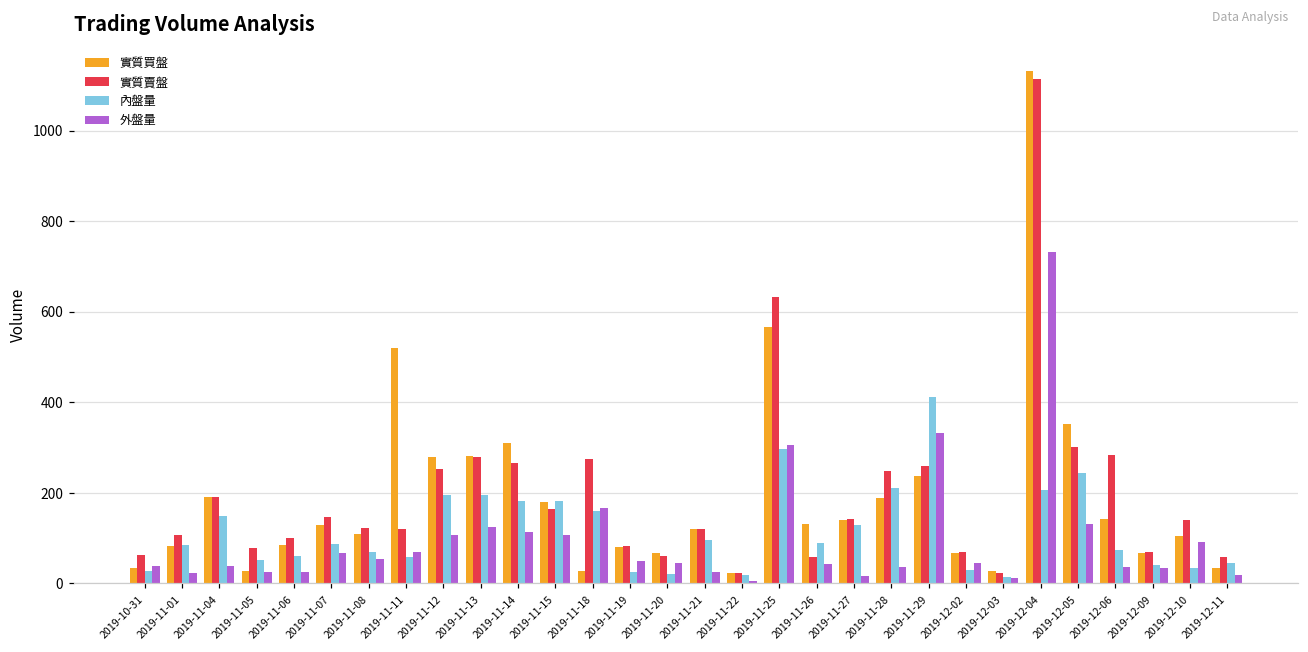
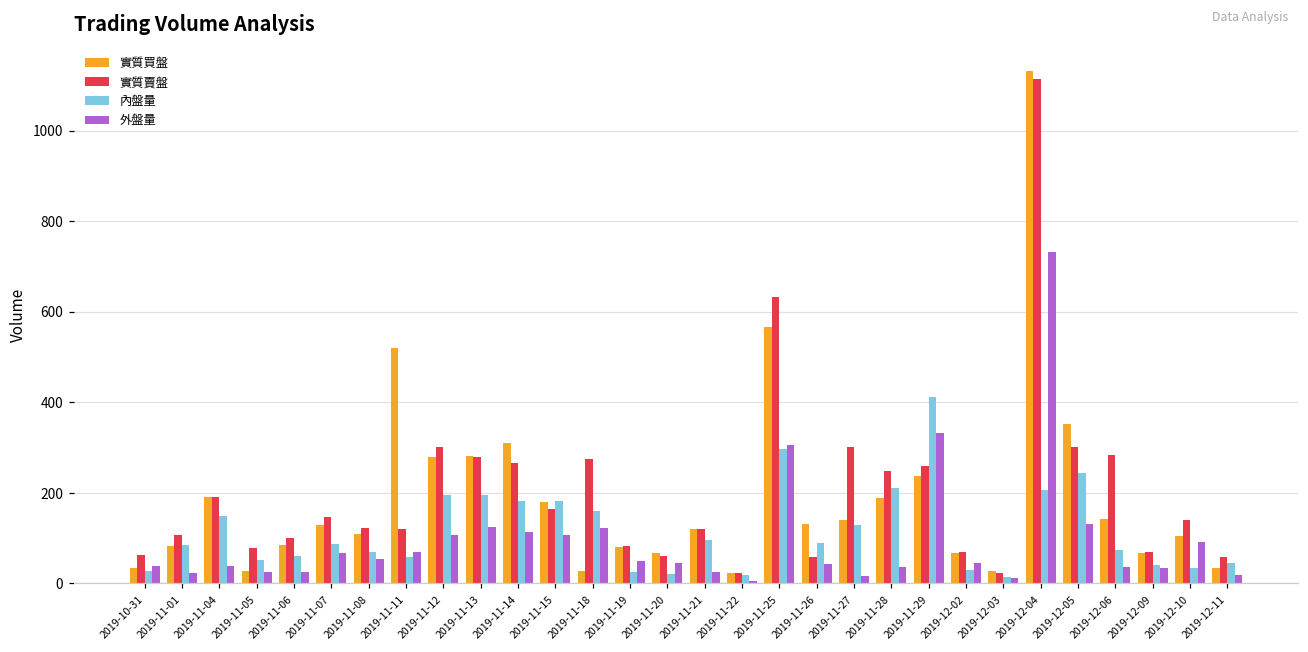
實質賣盤, 2019-11-12: 250 -> 300
外盤量, 2019-11-18: 170 -> 120
實質賣盤, 2019-11-27: 140 -> 300
